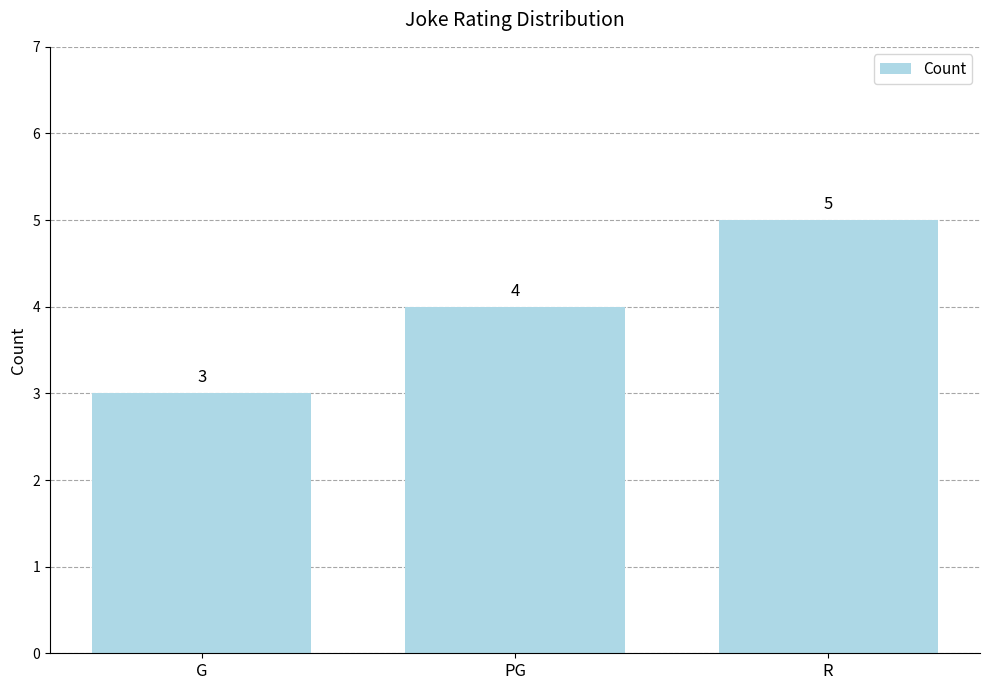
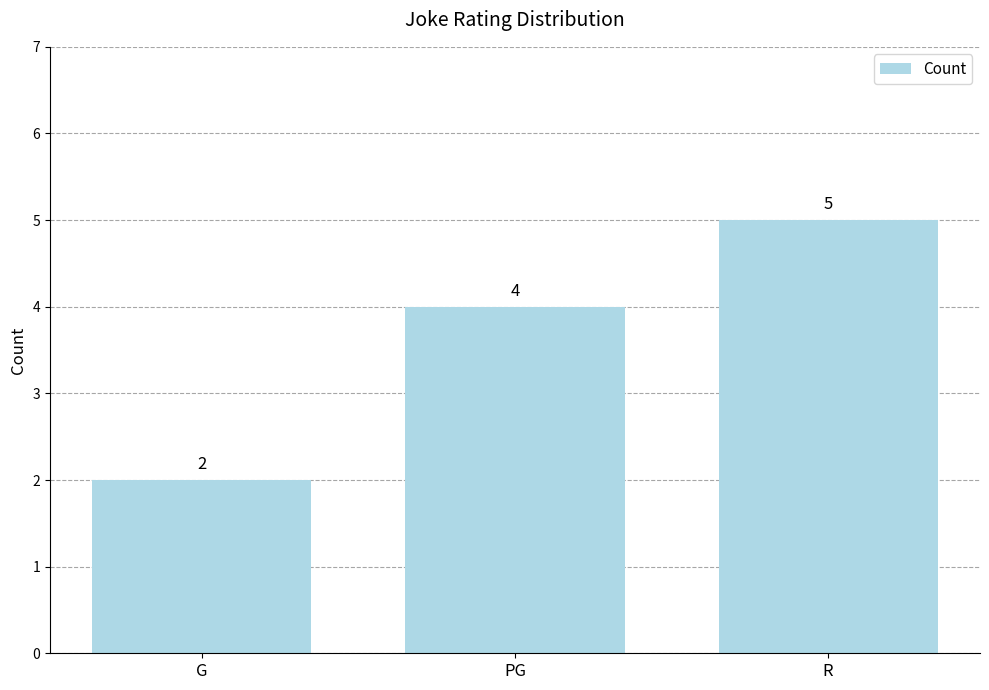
G: 3 -> 2
